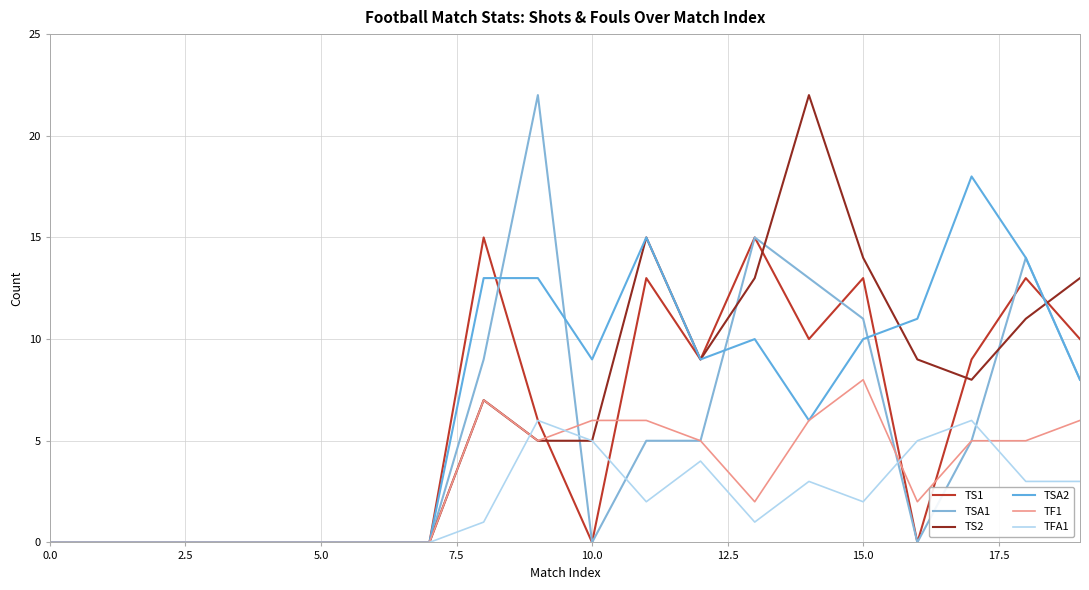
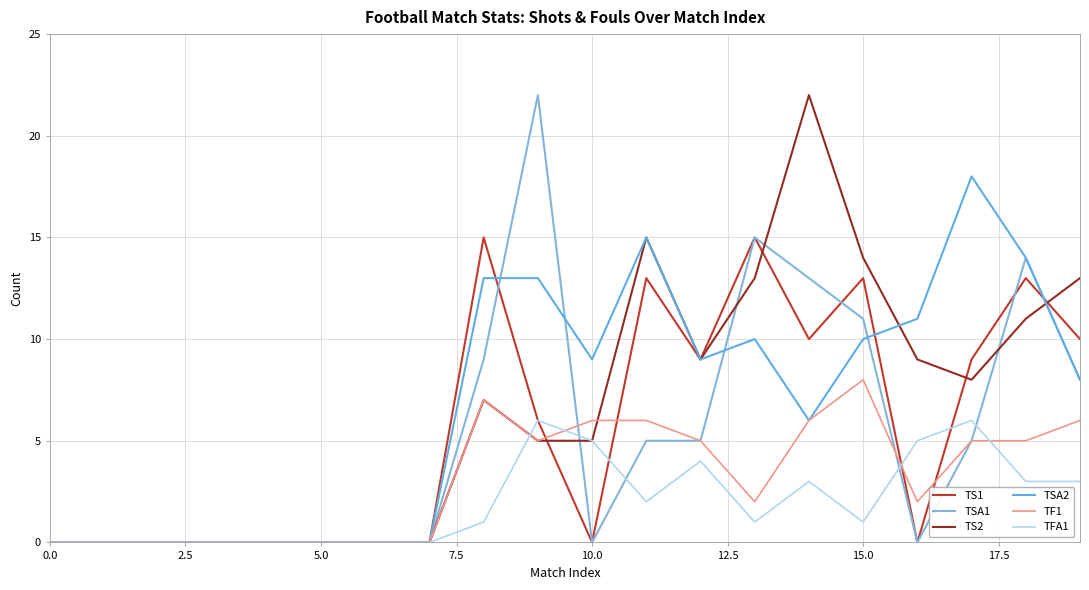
TFA1, 15.0: 2 -> 1
